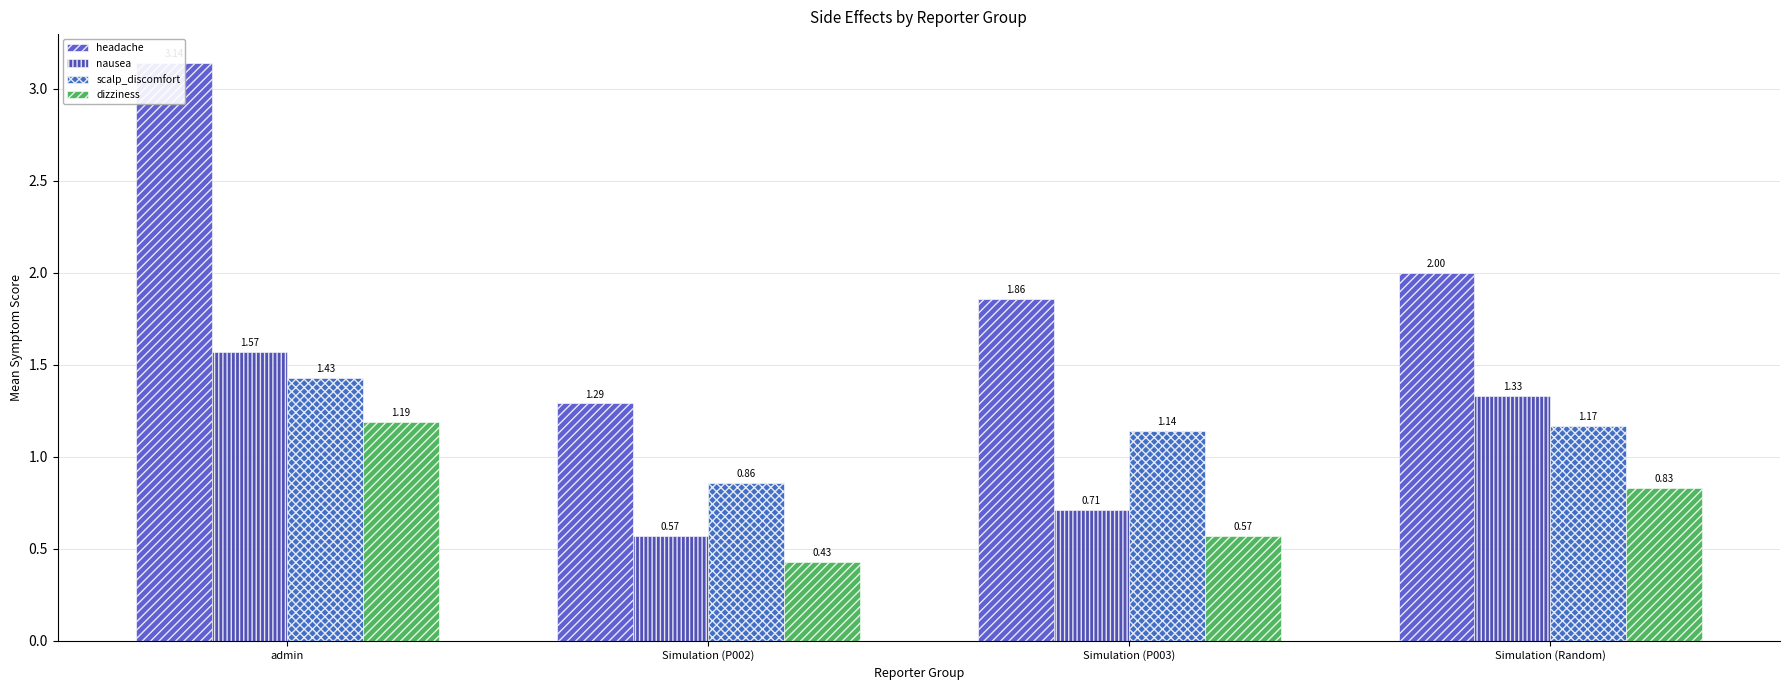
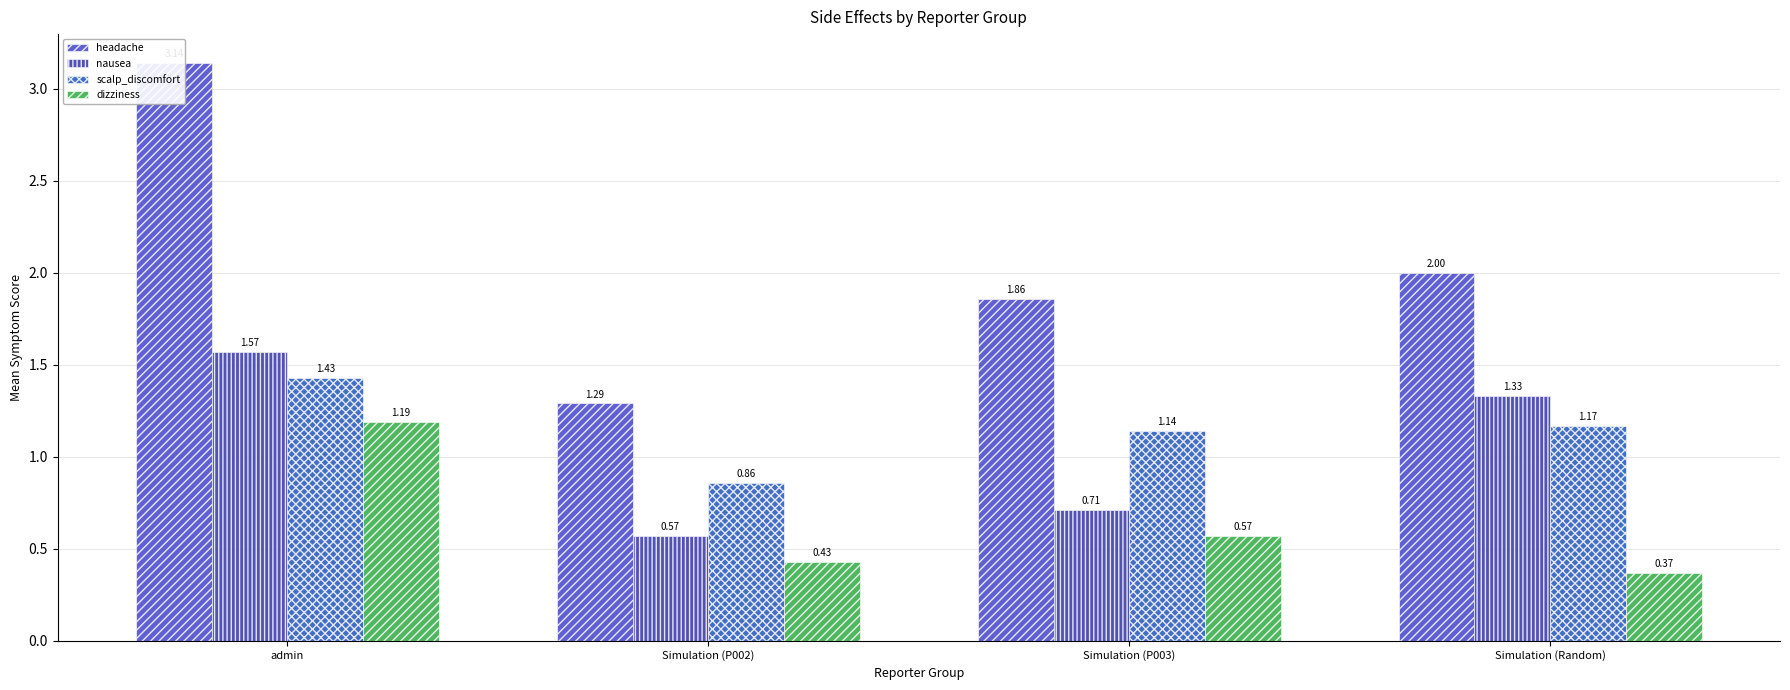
dizziness, Simulation (Random): 0.83 -> 0.37
